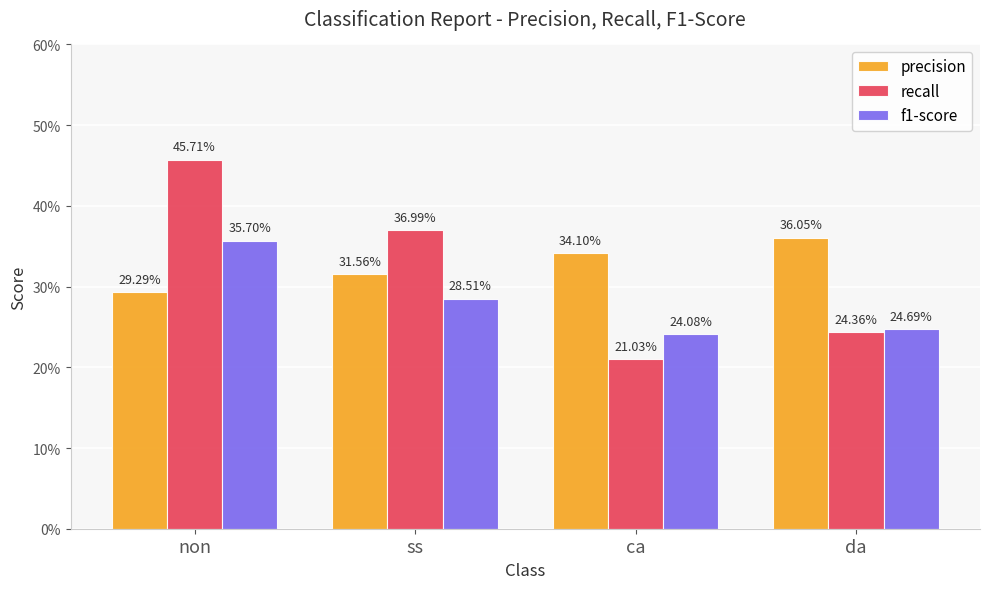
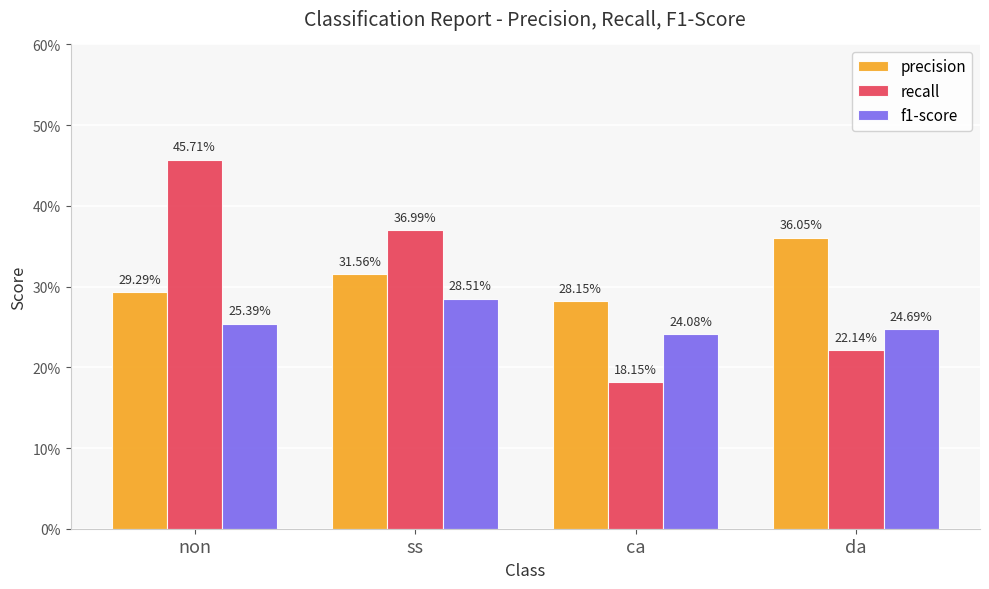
f1-score, non: 35.70% -> 25.39%
precision, ca: 34.10% -> 28.15%
recall, ca: 21.03% -> 18.15%
recall, da: 24.36% -> 22.14%
